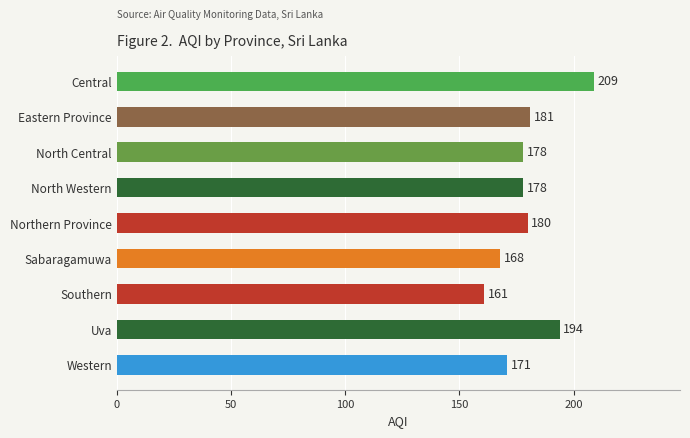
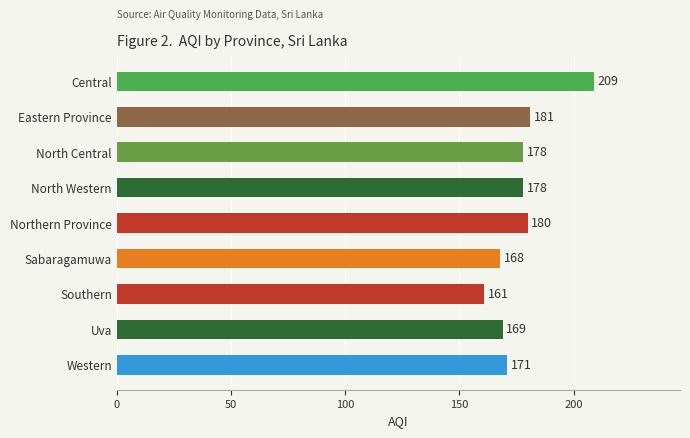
Uva: 194 -> 169
